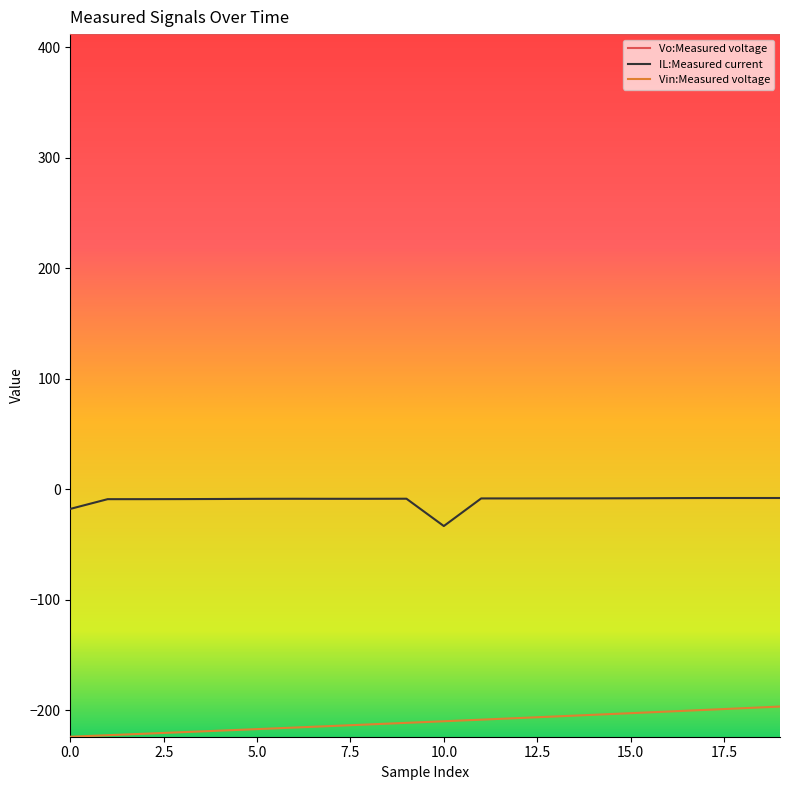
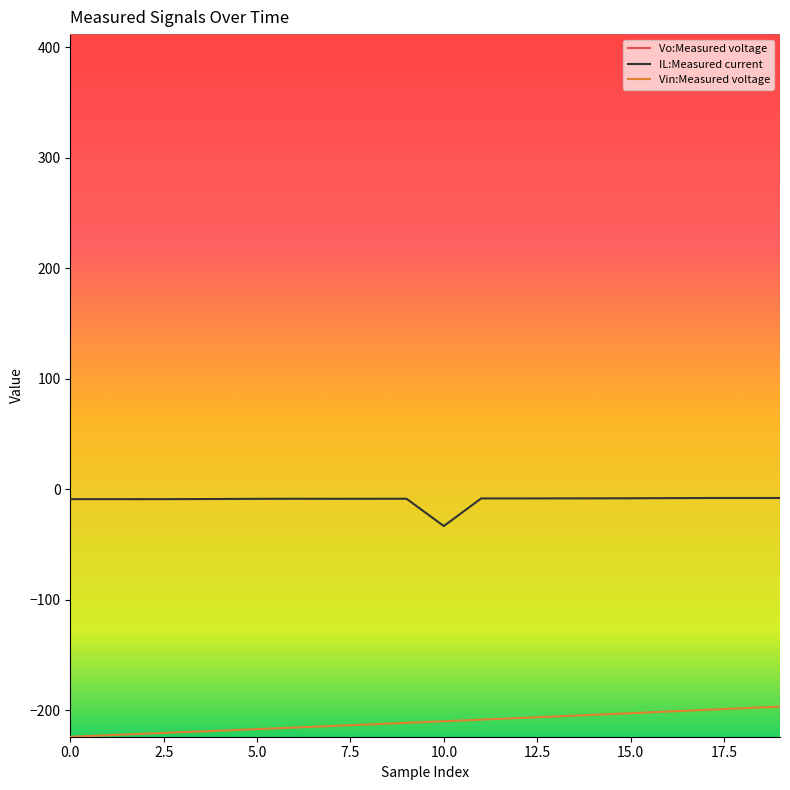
IL:Measured current, 0.0: -18 -> -9
